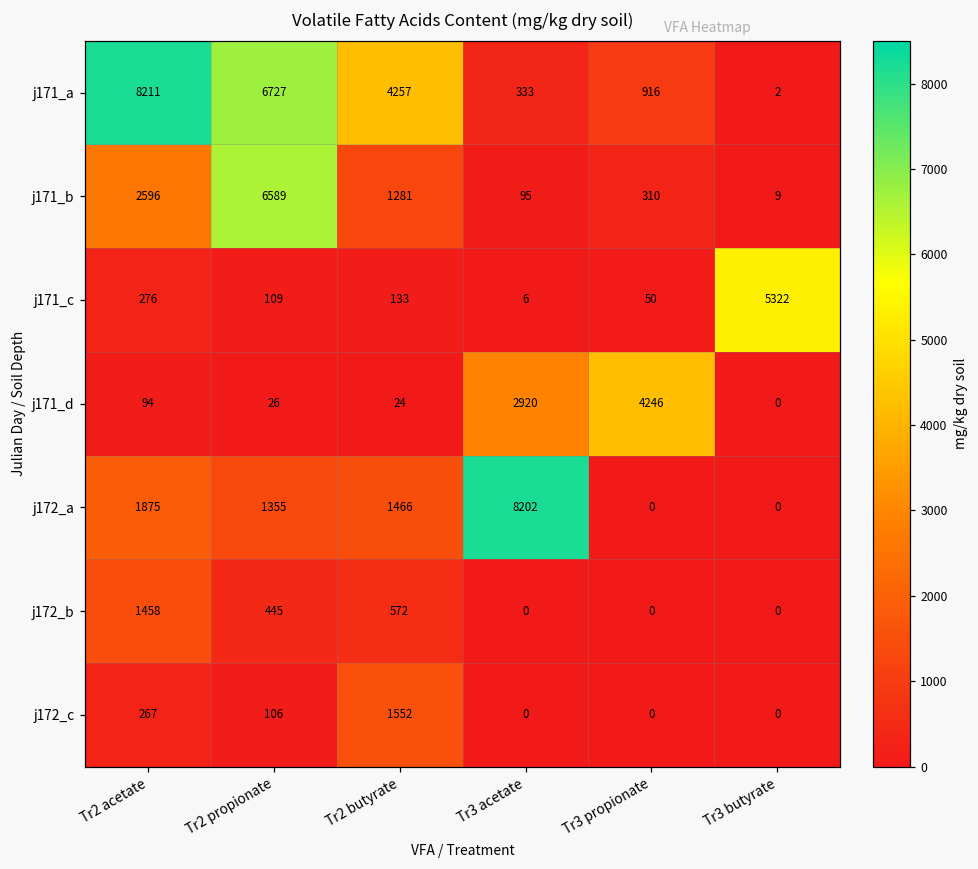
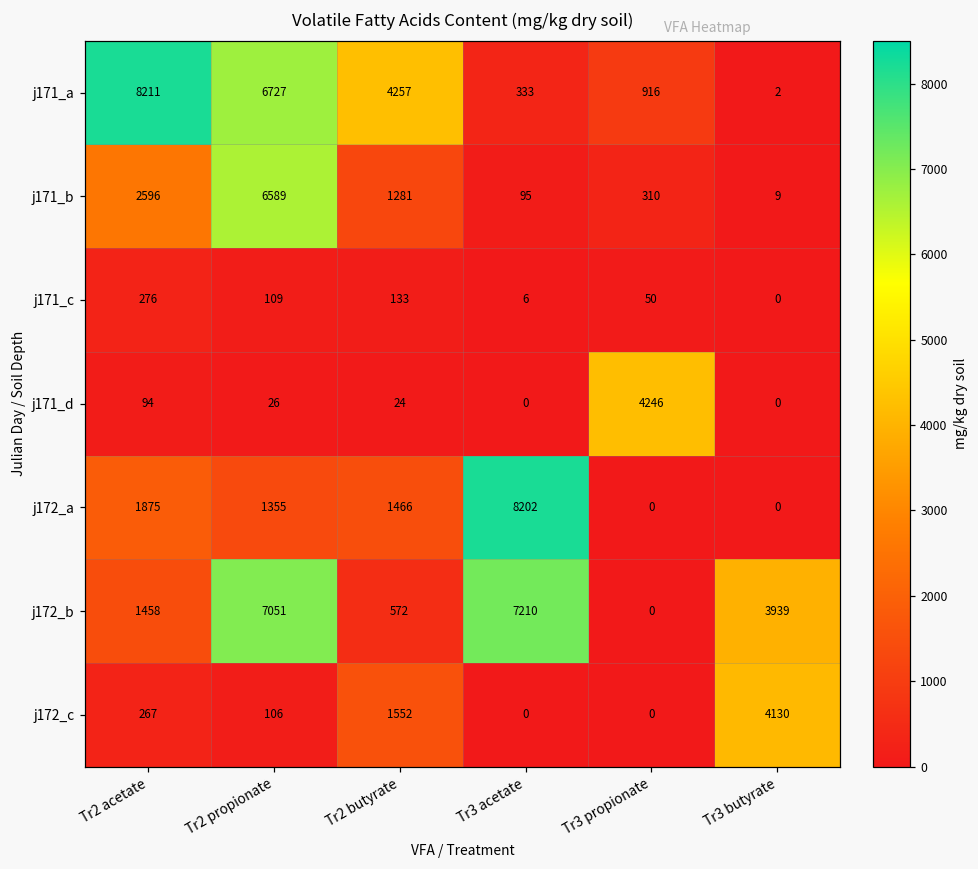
j171_c, Tr3 butyrate: 5322 -> 0
j171_d, Tr3 acetate: 2920 -> 0
j172_b, Tr2 propionate: 445 -> 7051
j172_b, Tr3 acetate: 0 -> 7210
j172_b, Tr3 butyrate: 0 -> 3939
j172_c, Tr3 butyrate: 0 -> 4130
